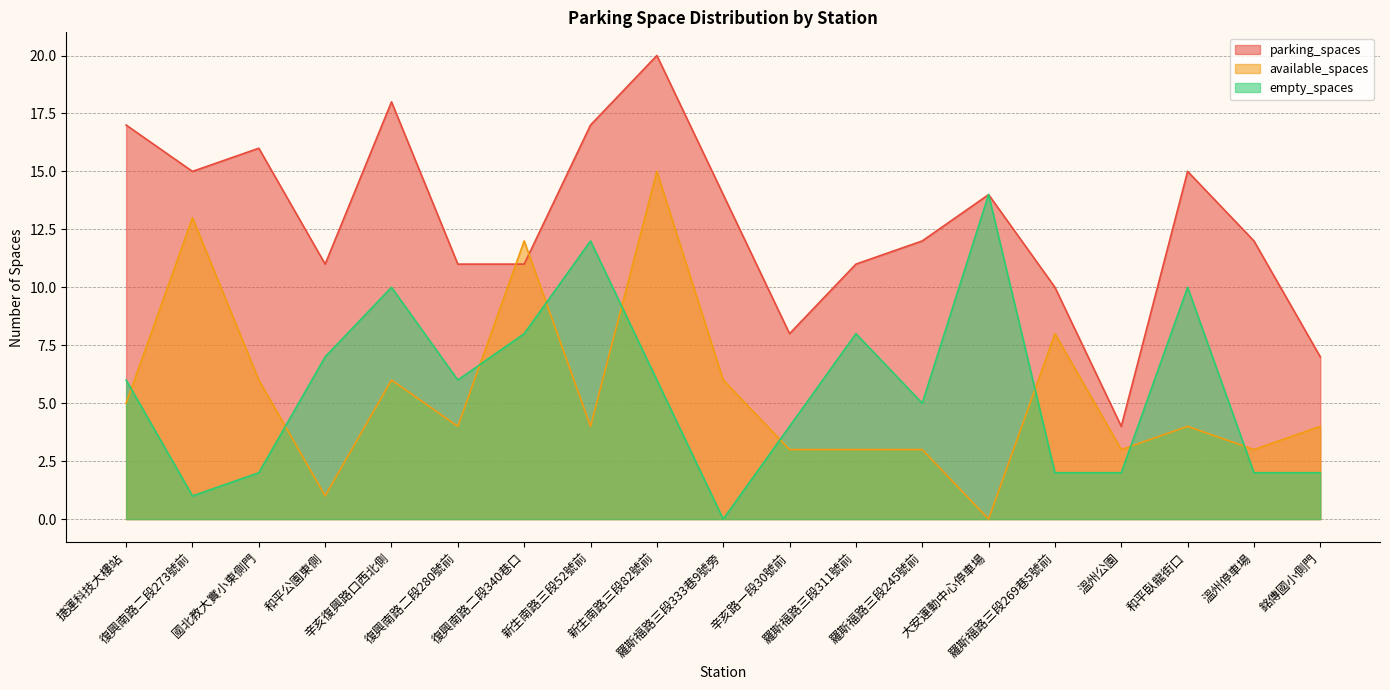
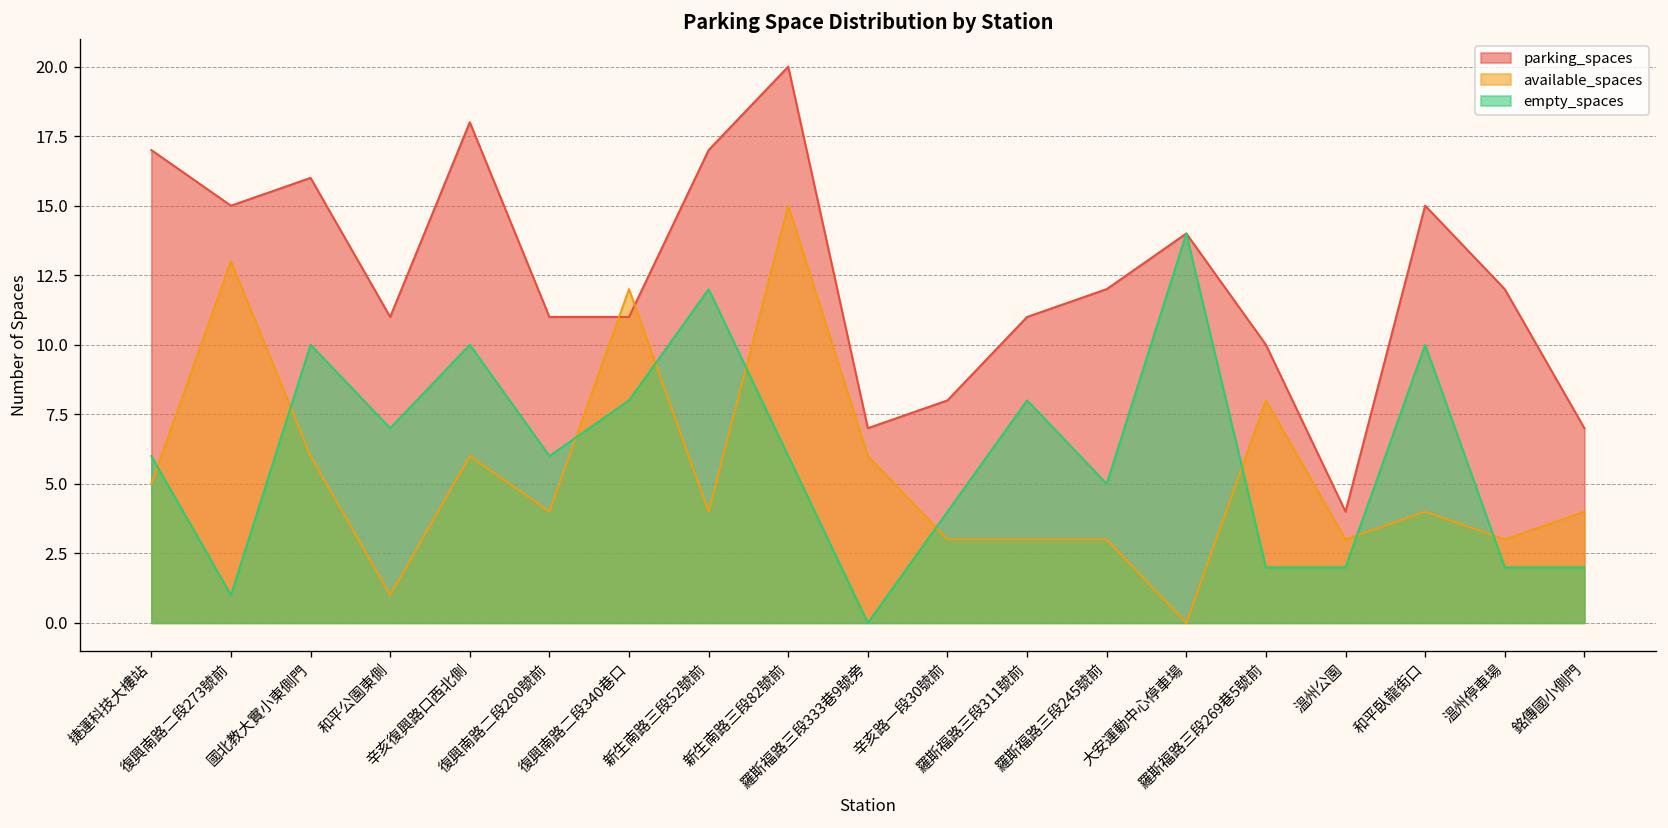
empty_spaces, 國北教大實小東側門: 2 -> 10
parking_spaces, 羅斯福路三段333巷9號旁: 14 -> 7
